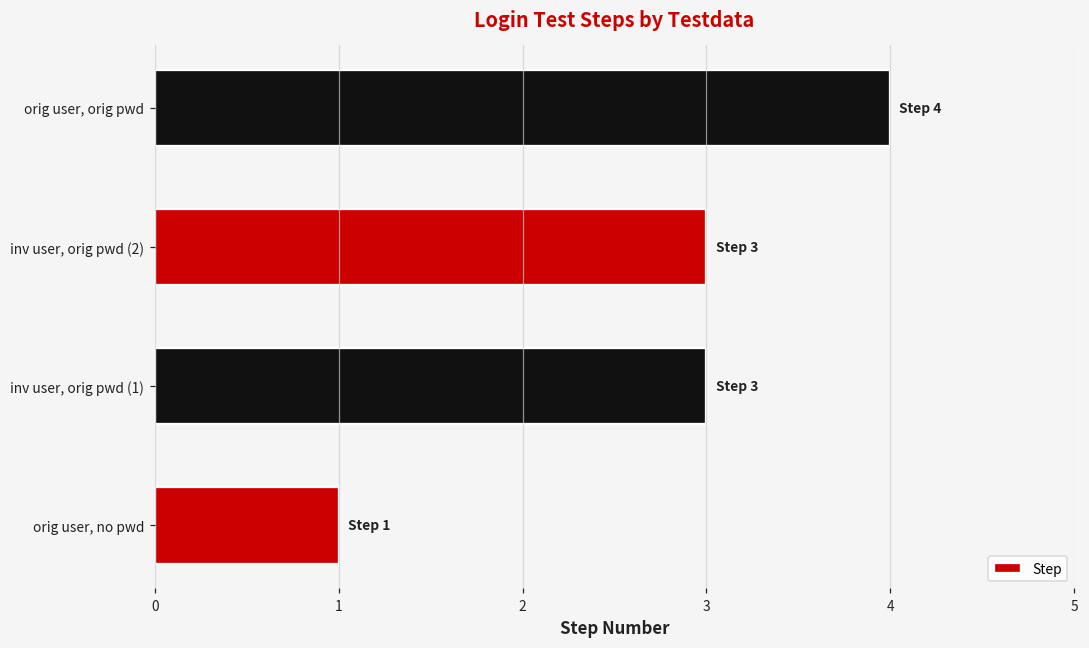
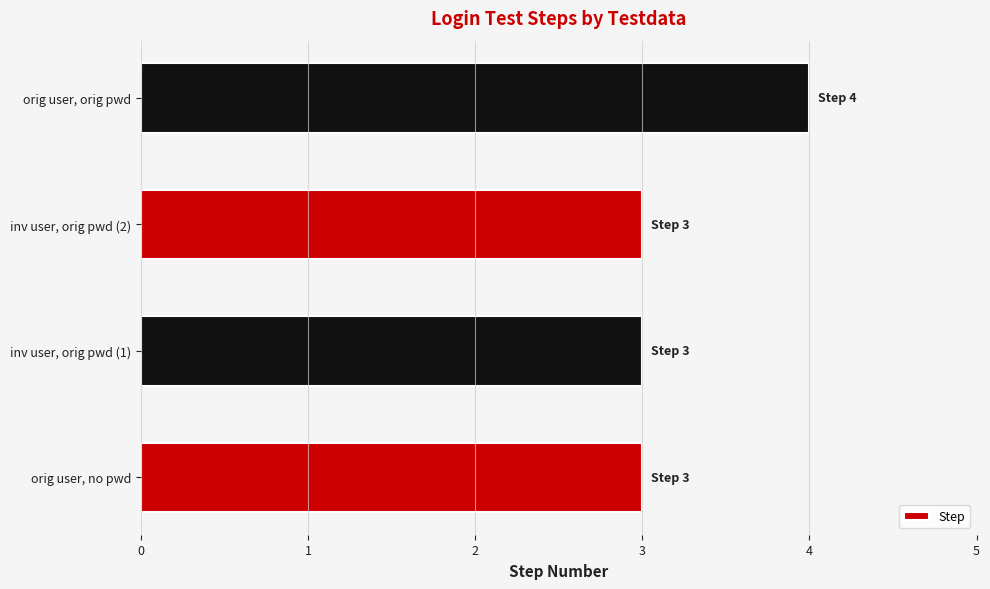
orig user, no pwd: 1 -> 3
